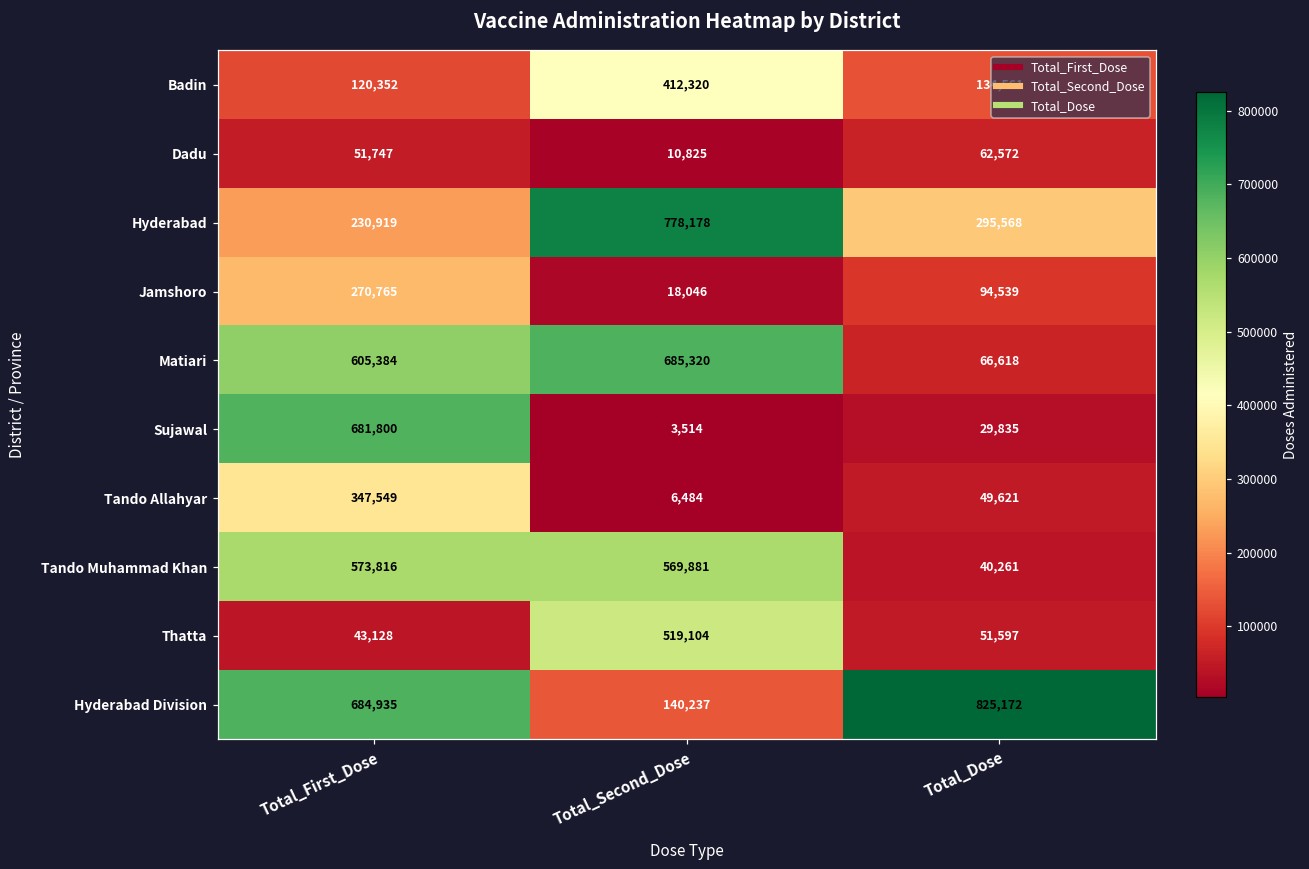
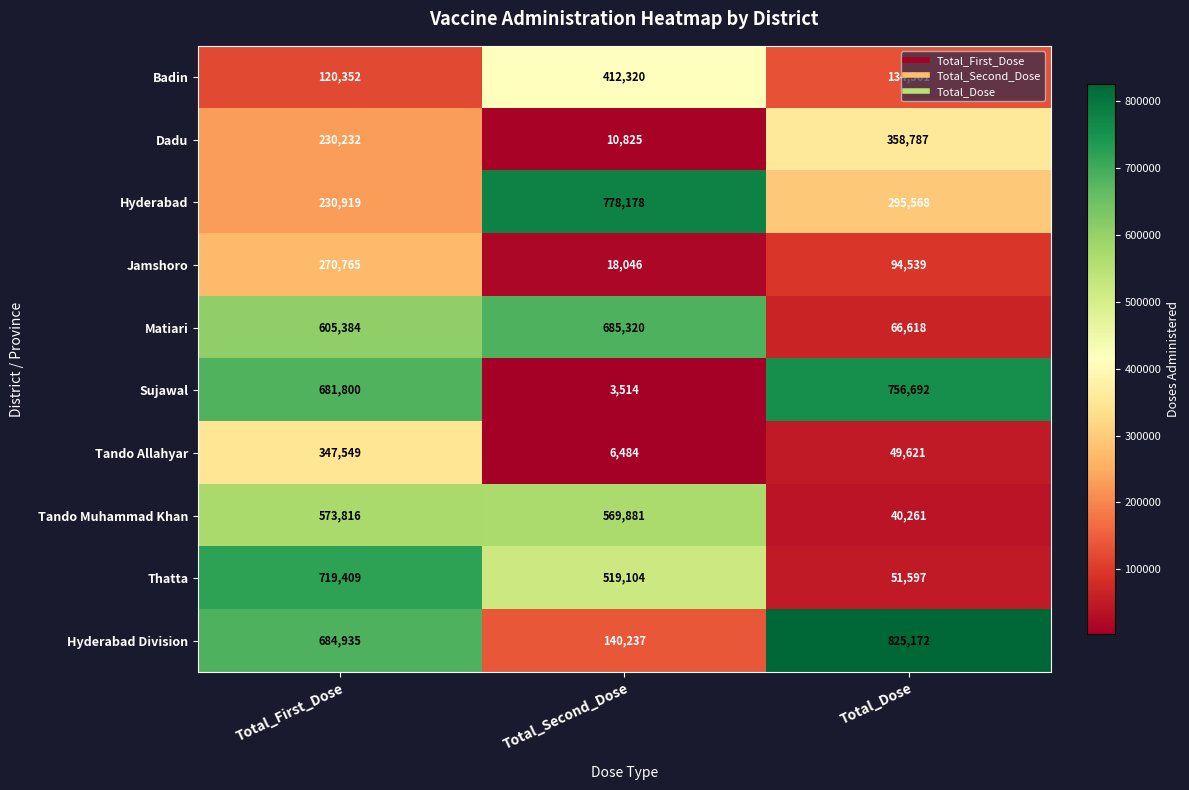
Dadu, Total_First_Dose: 51,747 -> 230,232
Dadu, Total_Dose: 62,572 -> 358,787
Sujawal, Total_Dose: 29,835 -> 756,692
Thatta, Total_First_Dose: 43,128 -> 719,409
